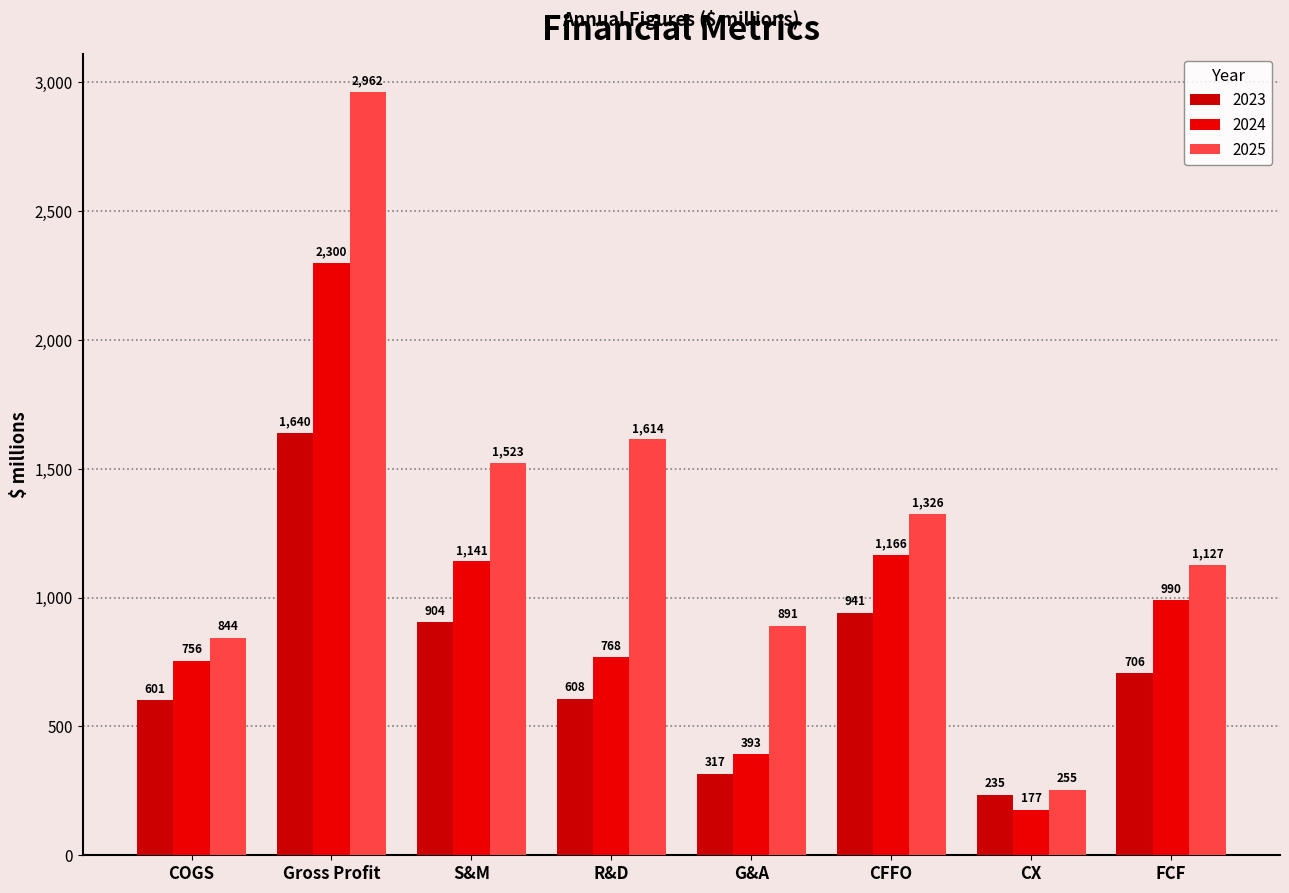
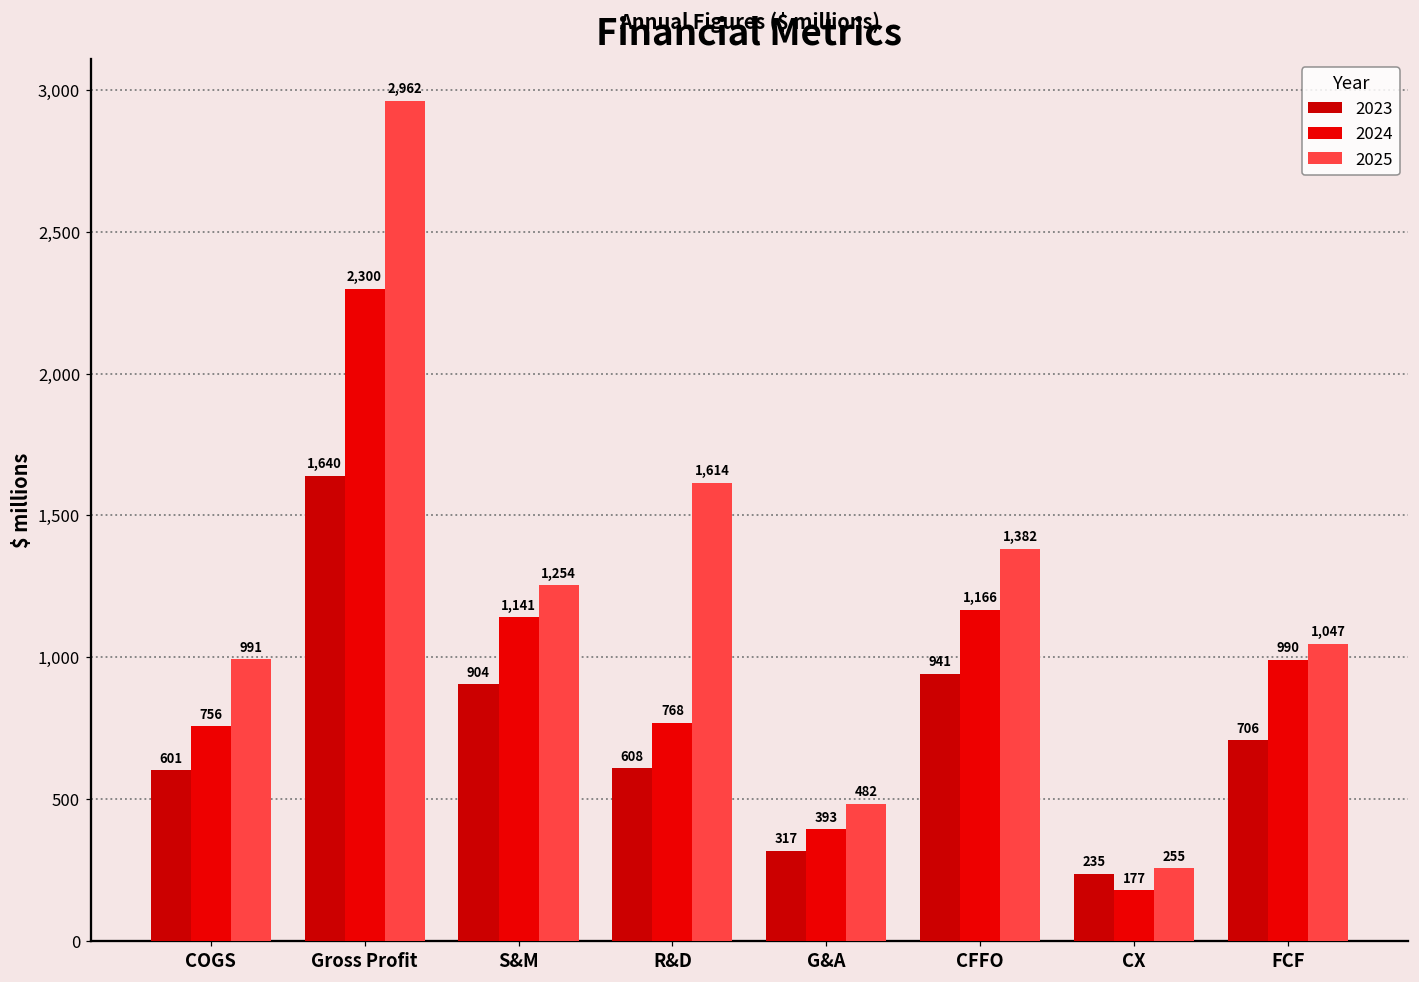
2025, COGS: 844 -> 991
2025, S&M: 1,523 -> 1,254
2025, G&A: 891 -> 482
2025, CFFO: 1,326 -> 1,382
2025, FCF: 1,127 -> 1,047
